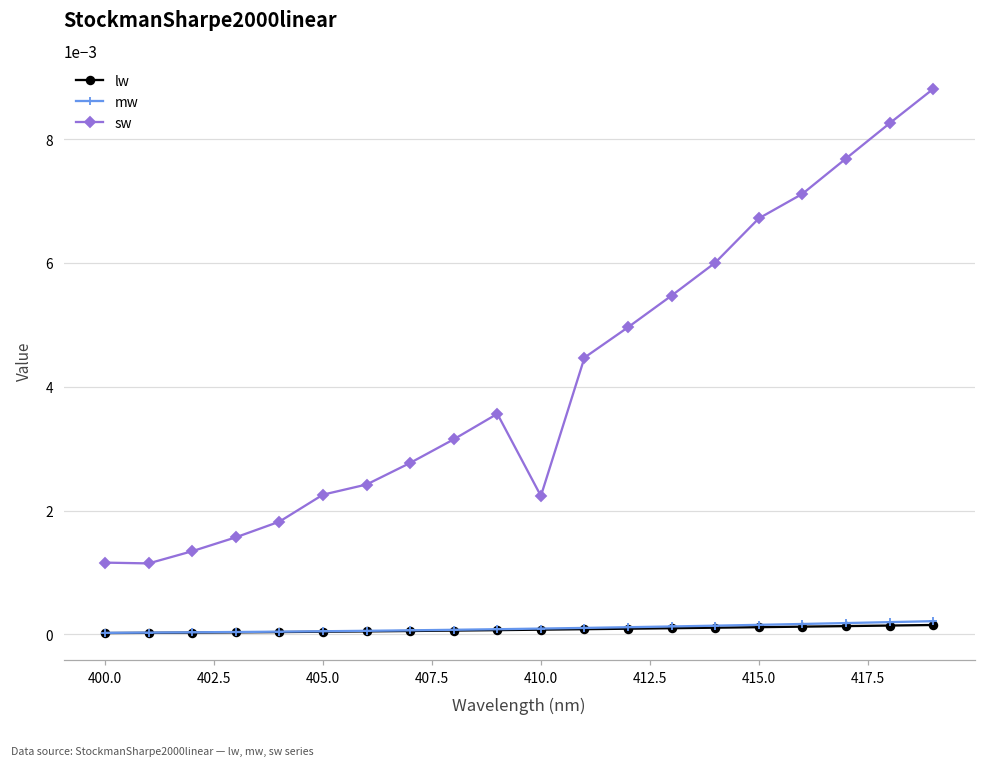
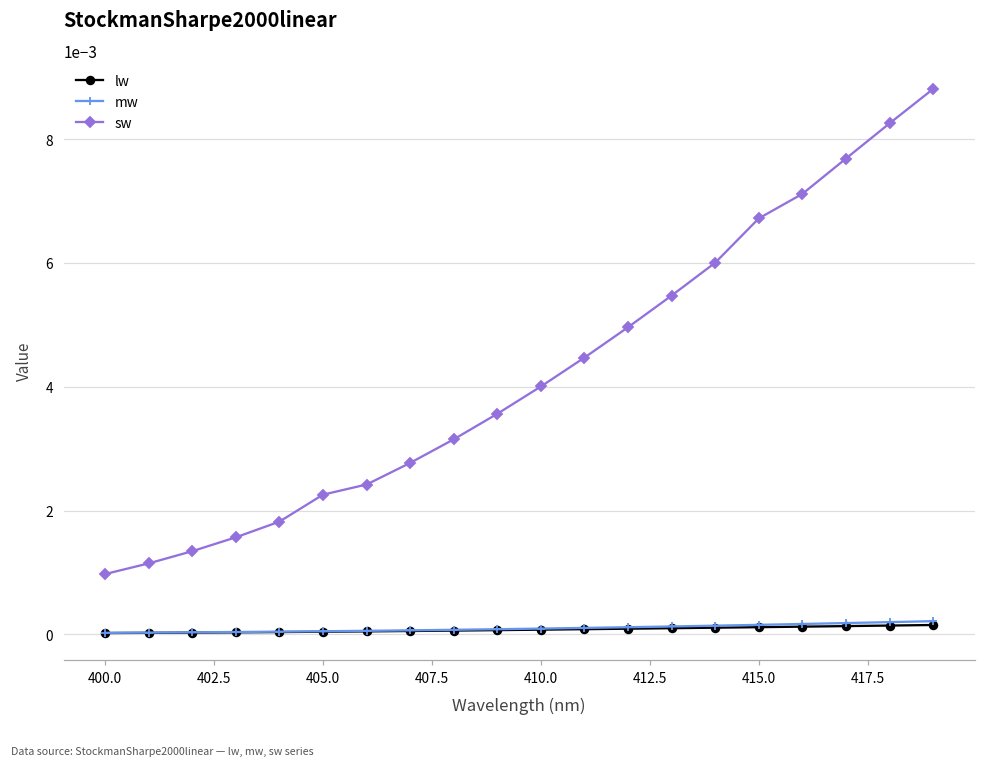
sw, 400.0: 0.0012 -> 0.0010
sw, 410.0: 0.0022 -> 0.0040
